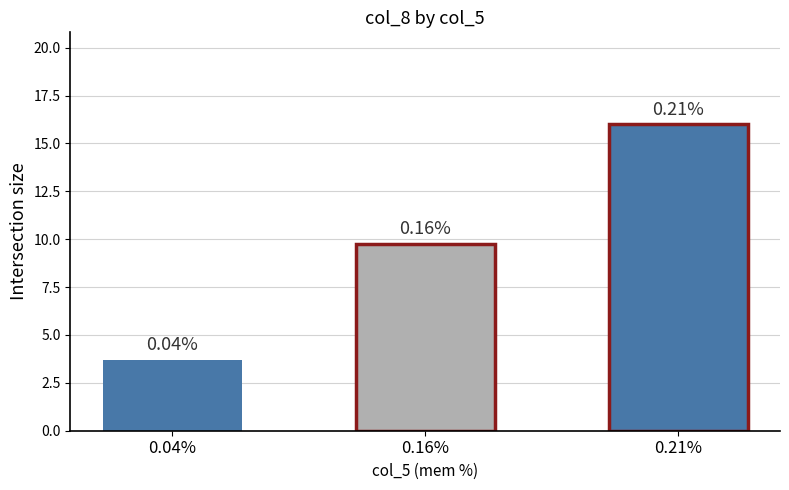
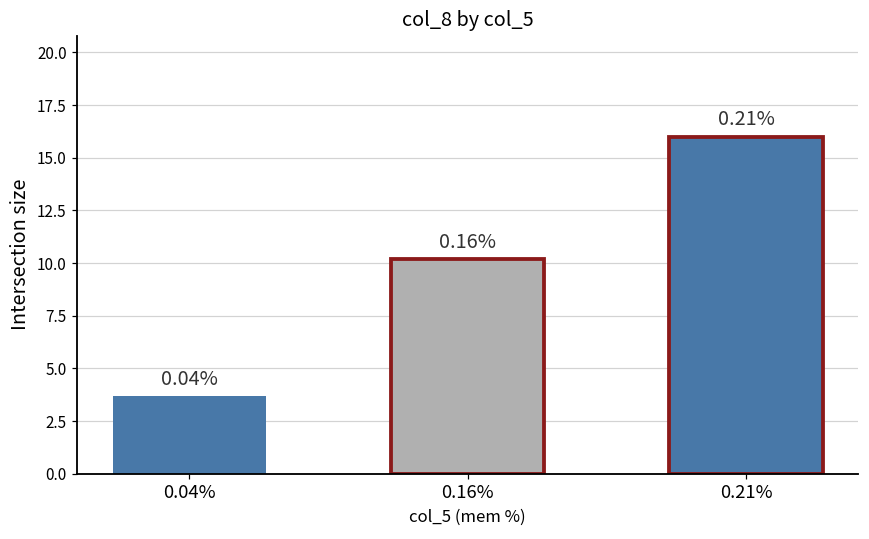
0.16%: 9.7 -> 10.2
